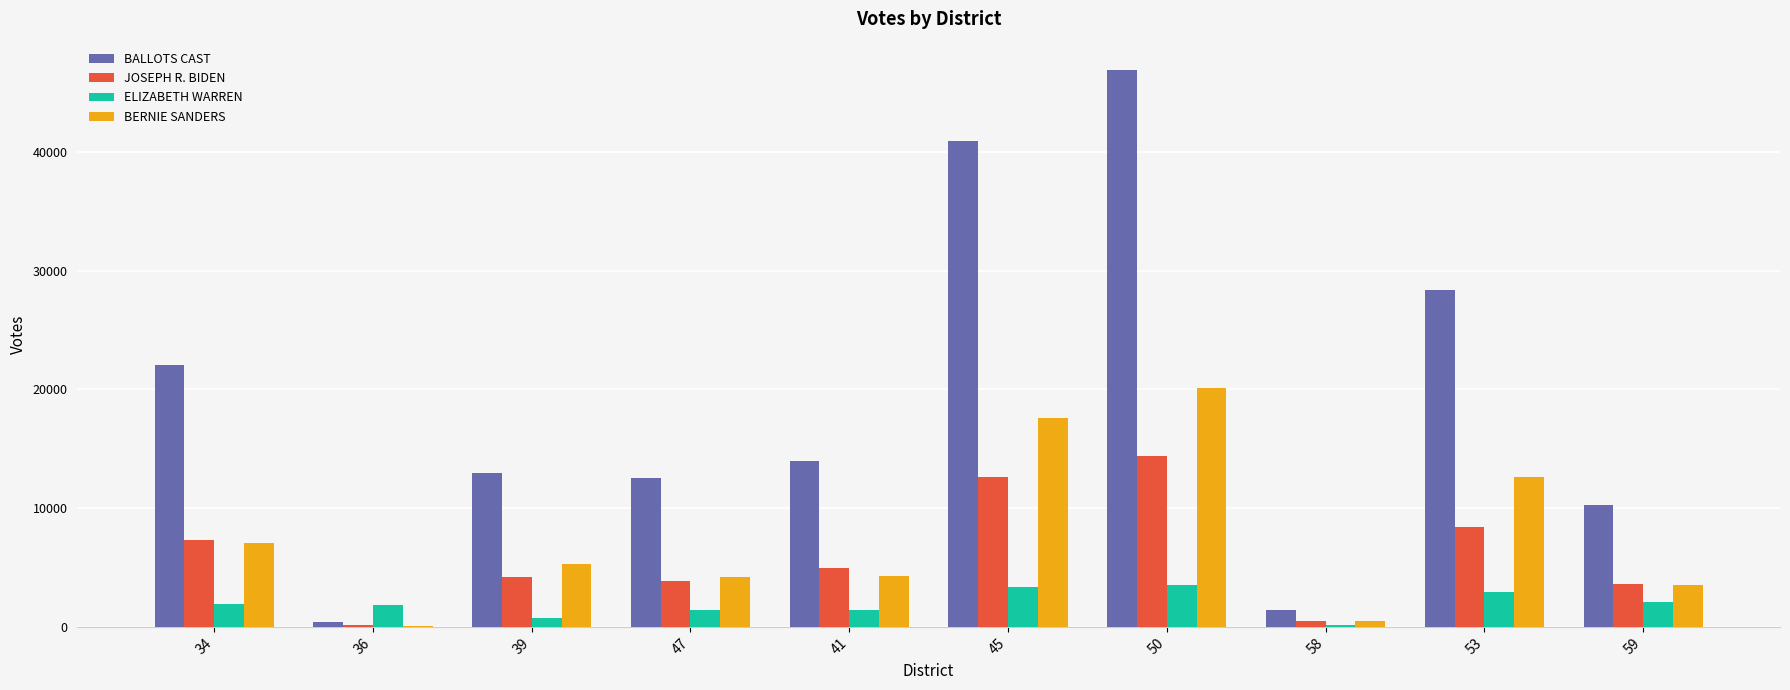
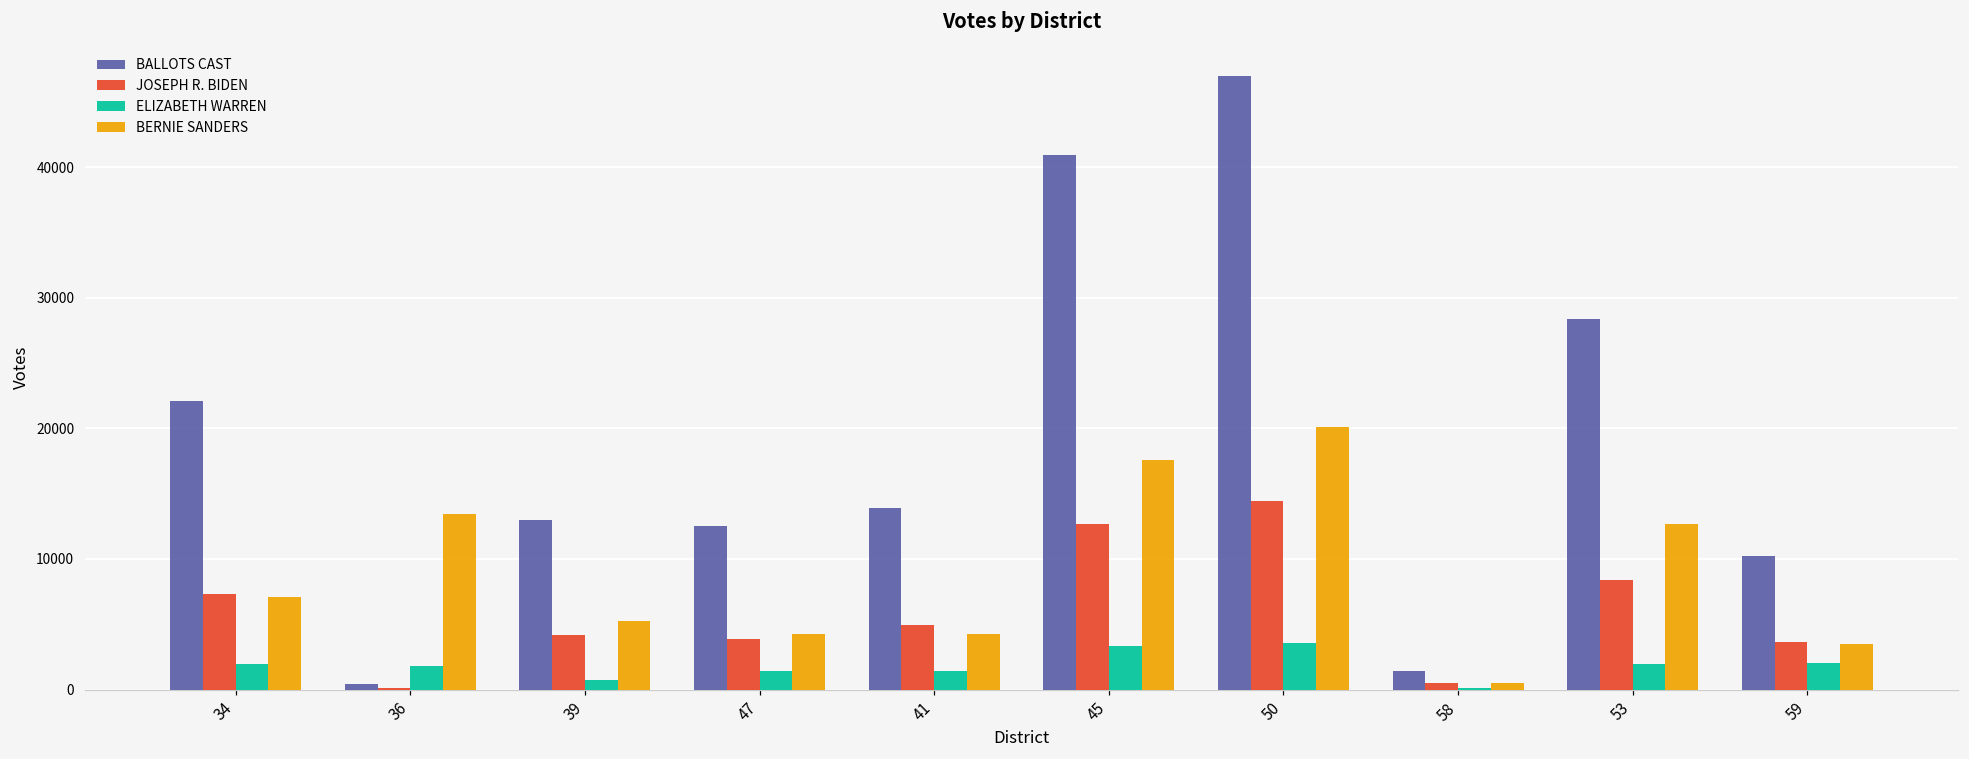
BERNIE SANDERS, 36: 100 -> 13500
ELIZABETH WARREN, 53: 2900 -> 1900
